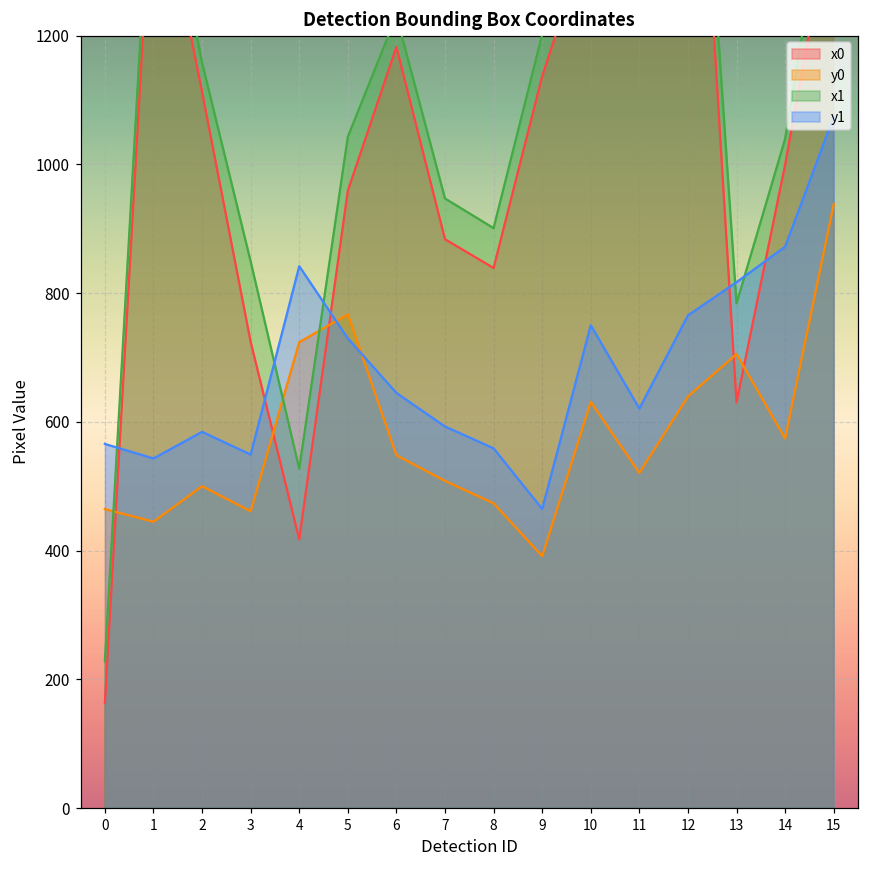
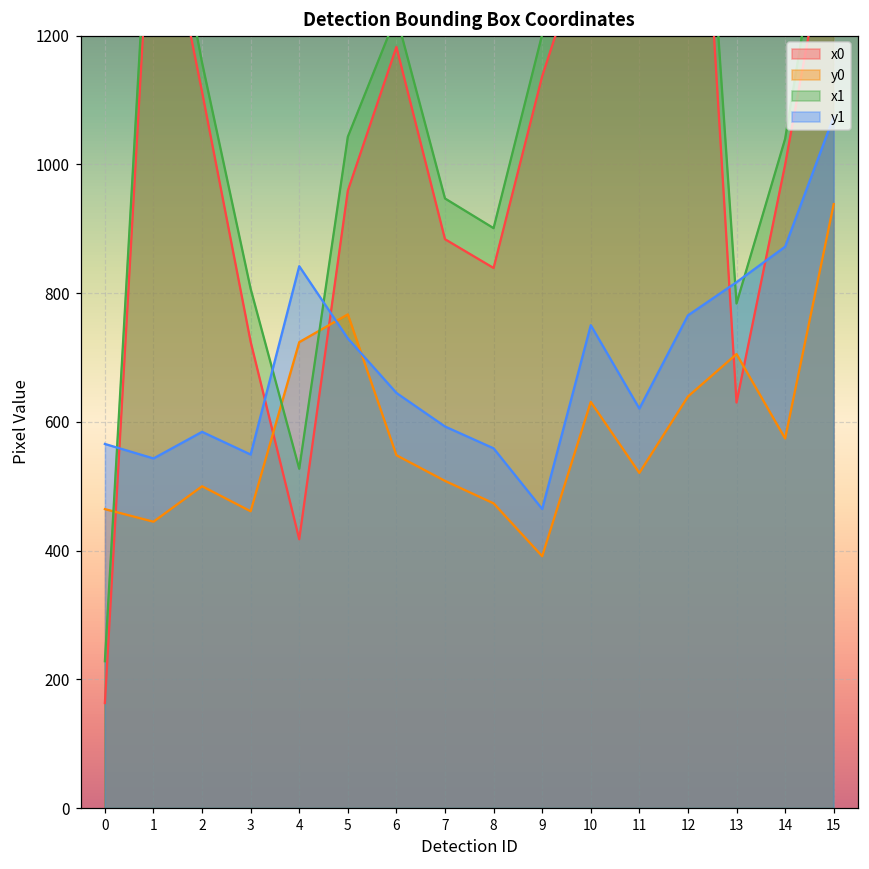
x1, 3: 850 -> 810
